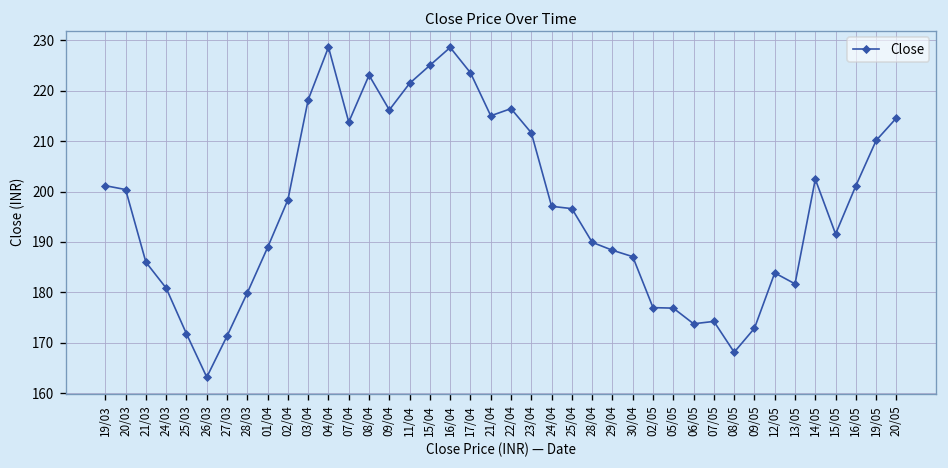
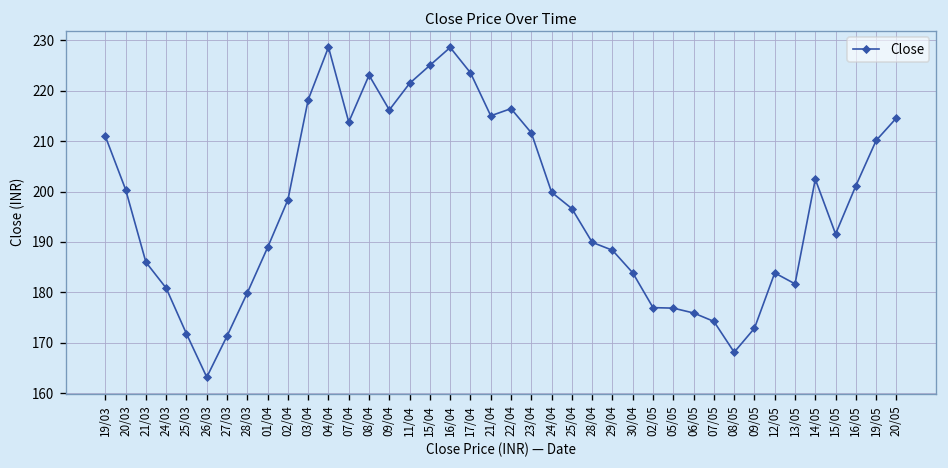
19/03: 201 -> 211
24/04: 197 -> 200
30/04: 187 -> 184
06/05: 174 -> 176
